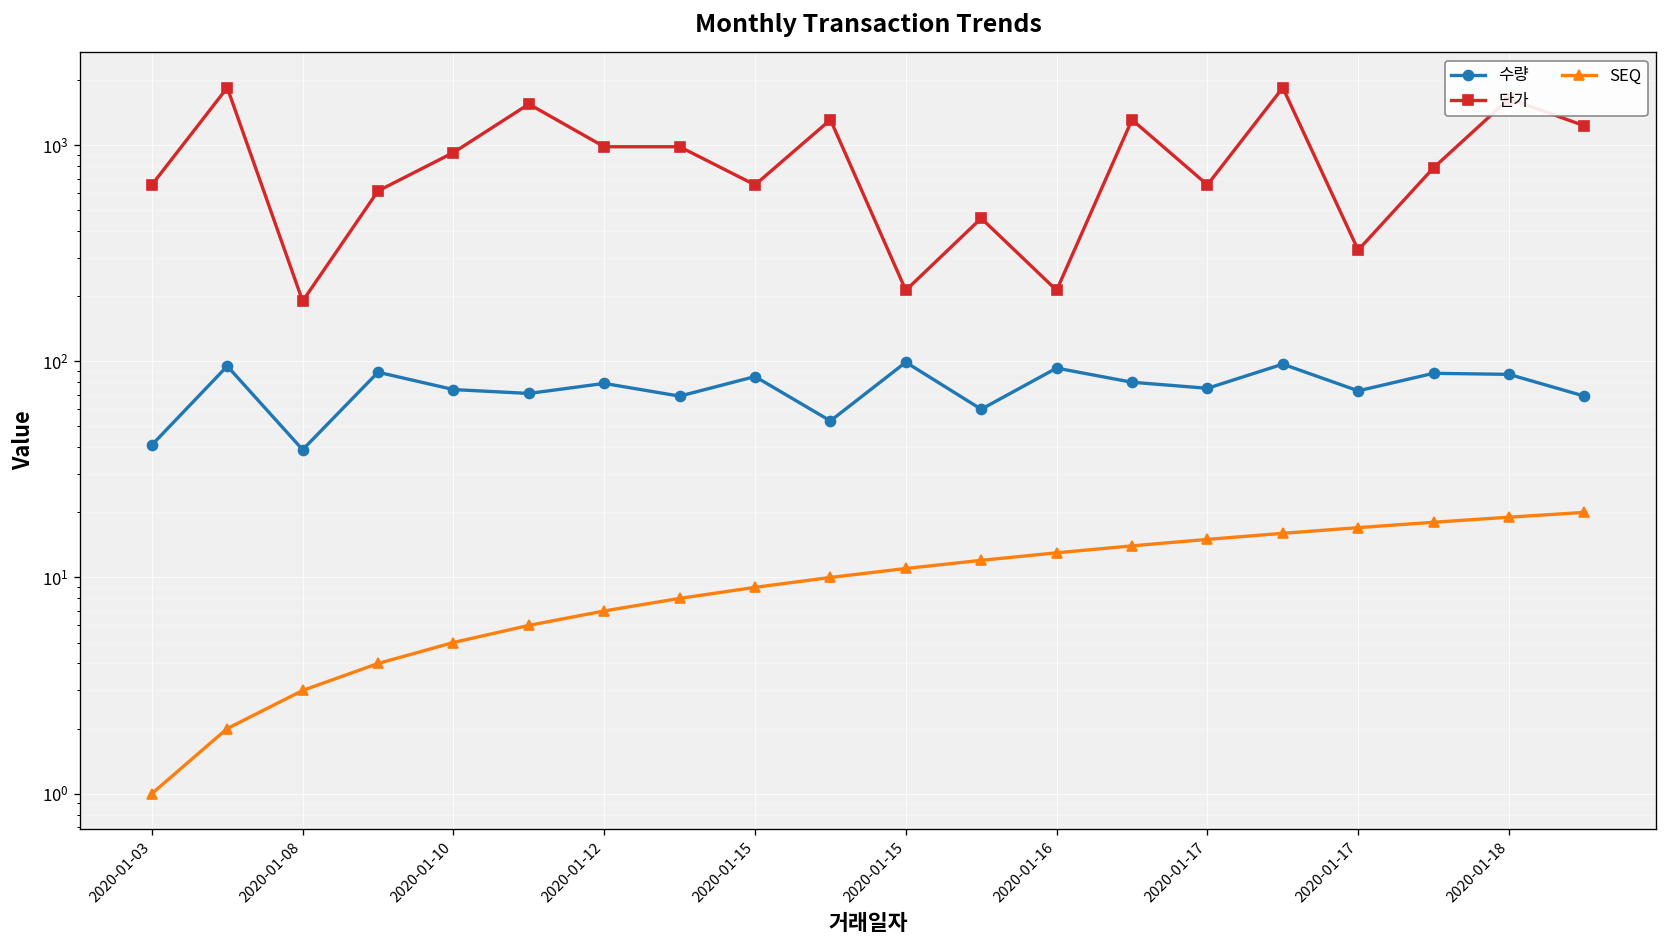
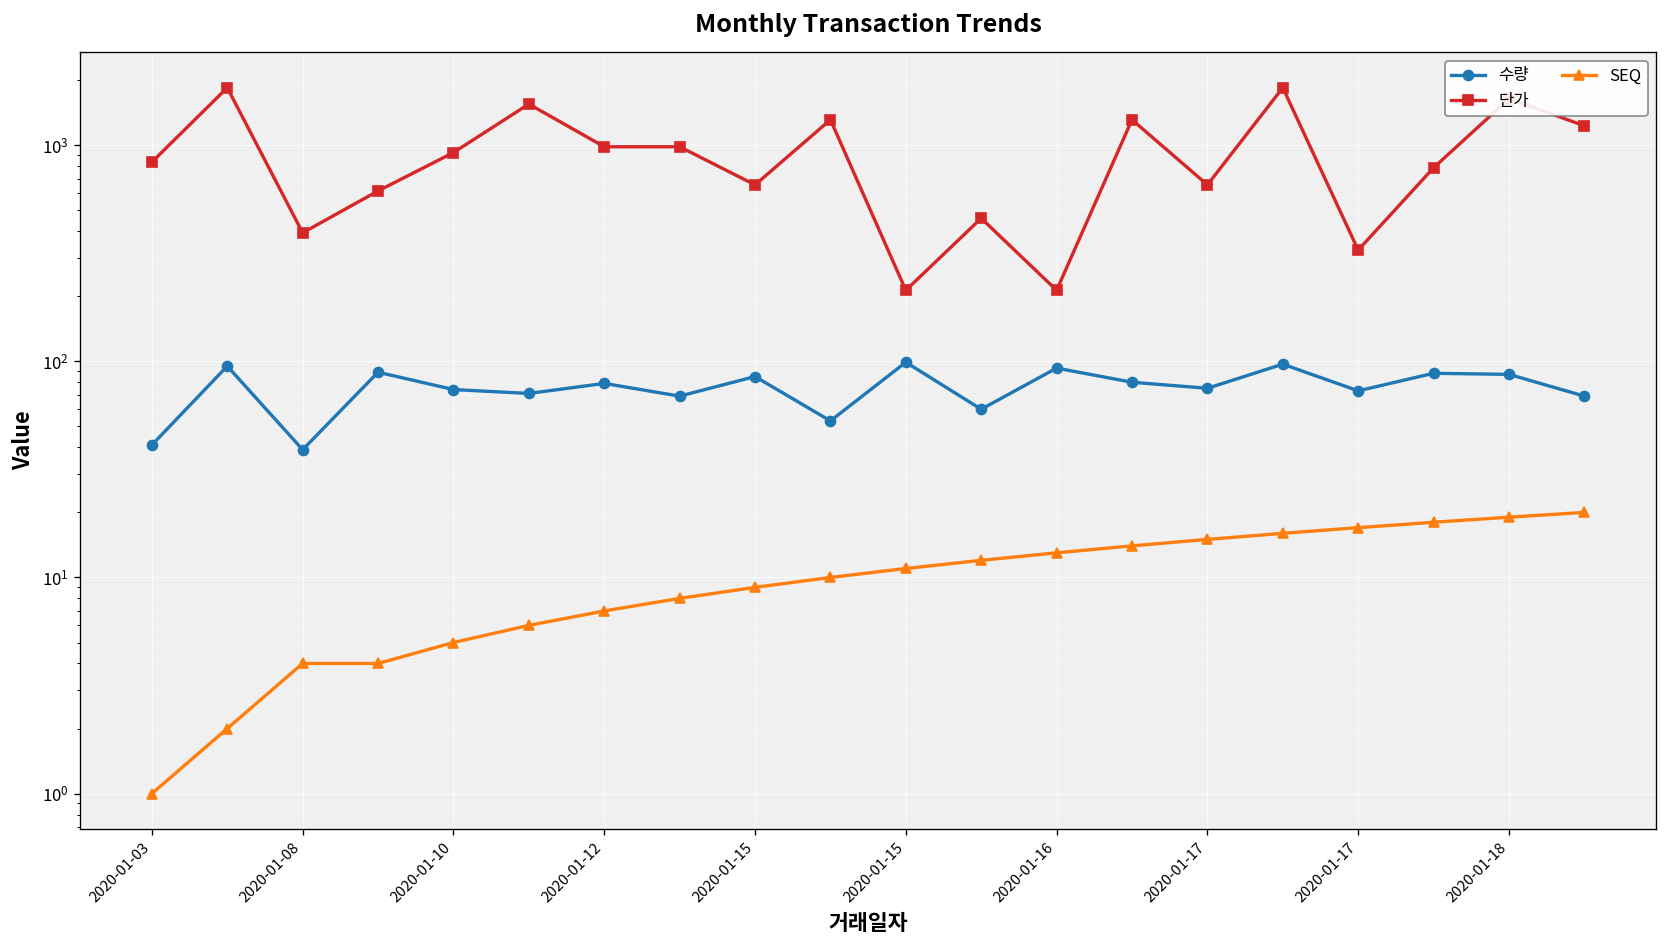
단가, 2020-01-03: 660 -> 800
단가, 2020-01-08: 190 -> 390
SEQ, 2020-01-08: 3 -> 4
